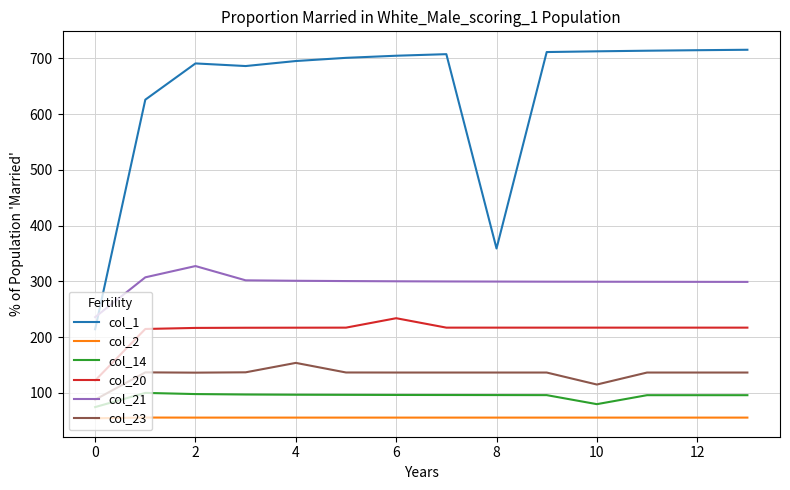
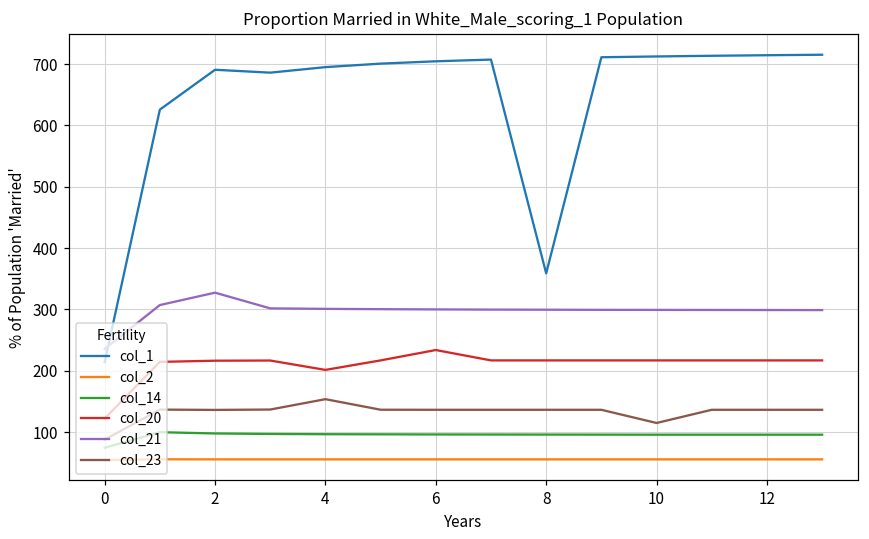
col_20, 4: 220 -> 200
col_14, 10: 80 -> 100
